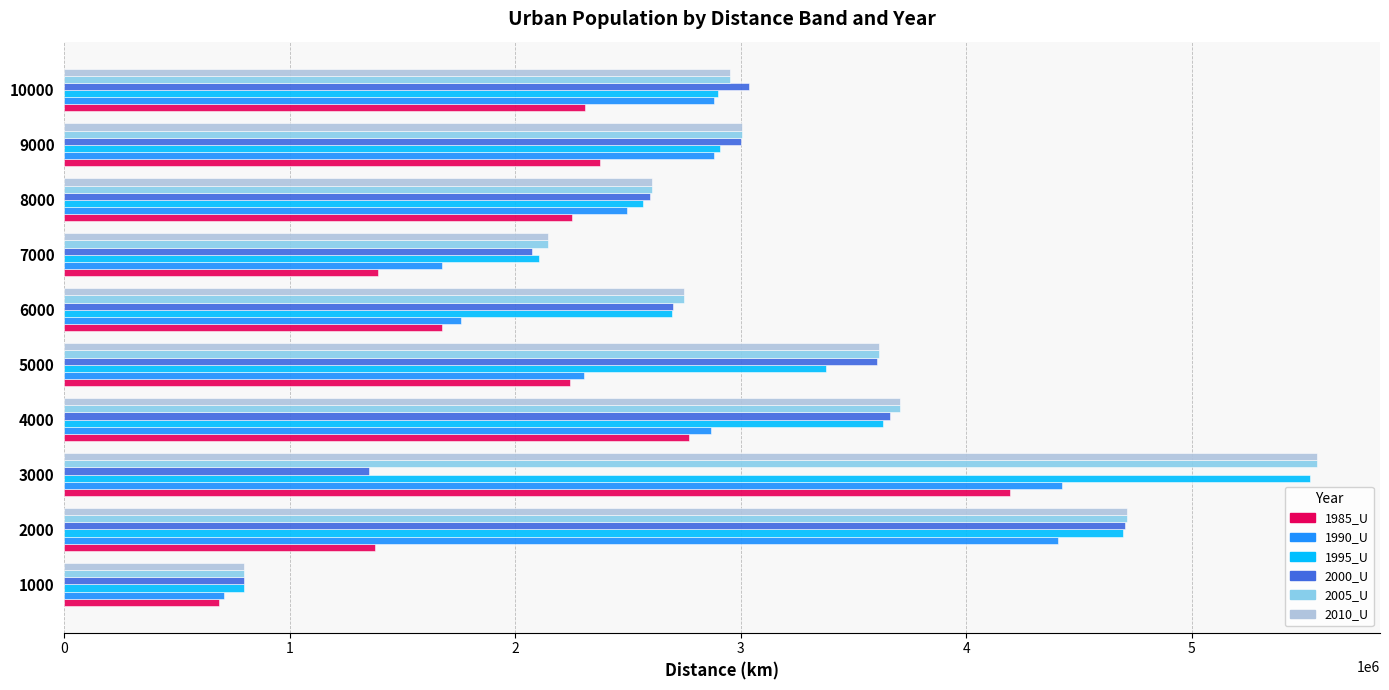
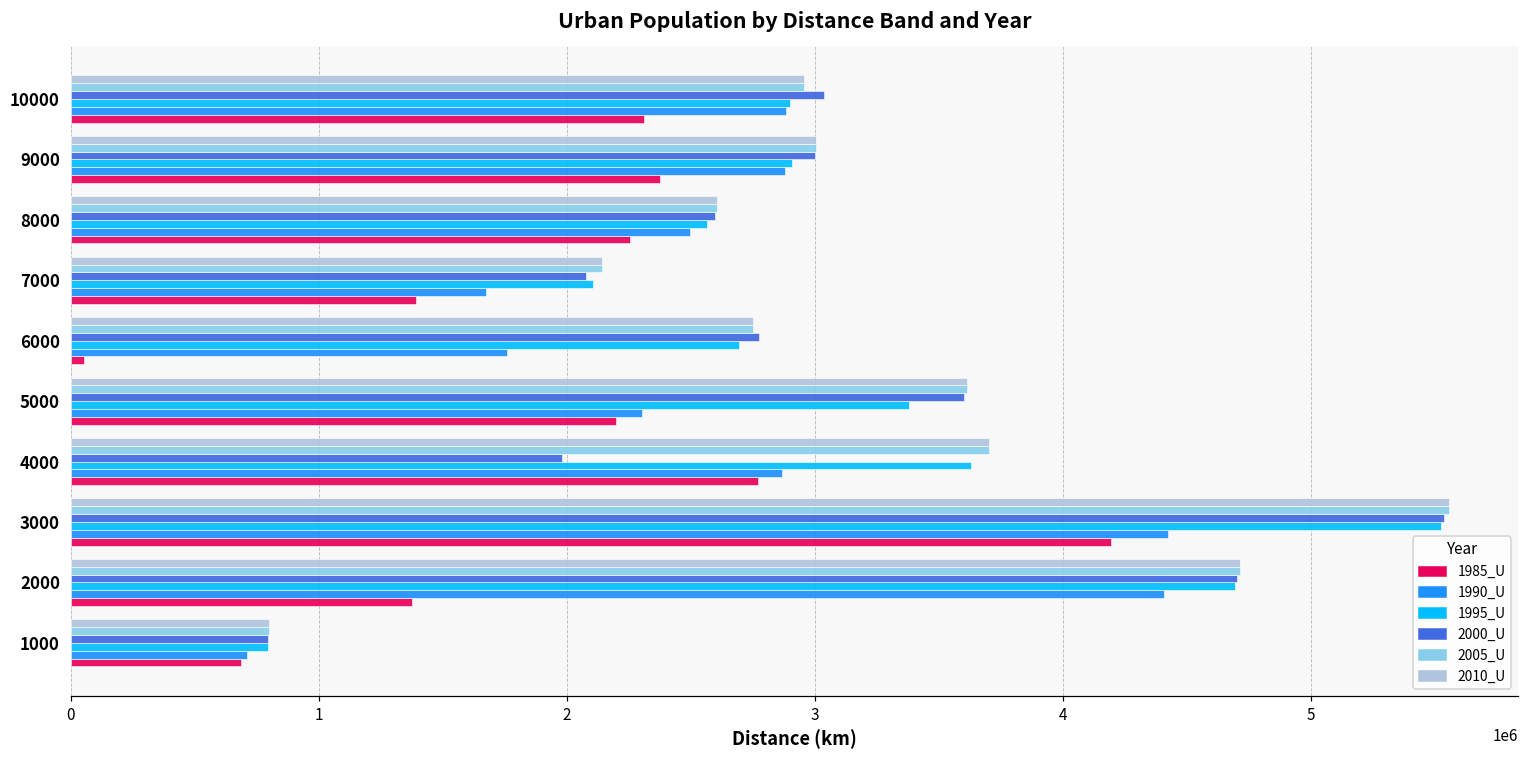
2000_U, 6000: 2700000 -> 2770000
1985_U, 6000: 1680000 -> 50000
1985_U, 5000: 2240000 -> 2200000
2000_U, 4000: 3660000 -> 1980000
2000_U, 3000: 1350000 -> 5540000
